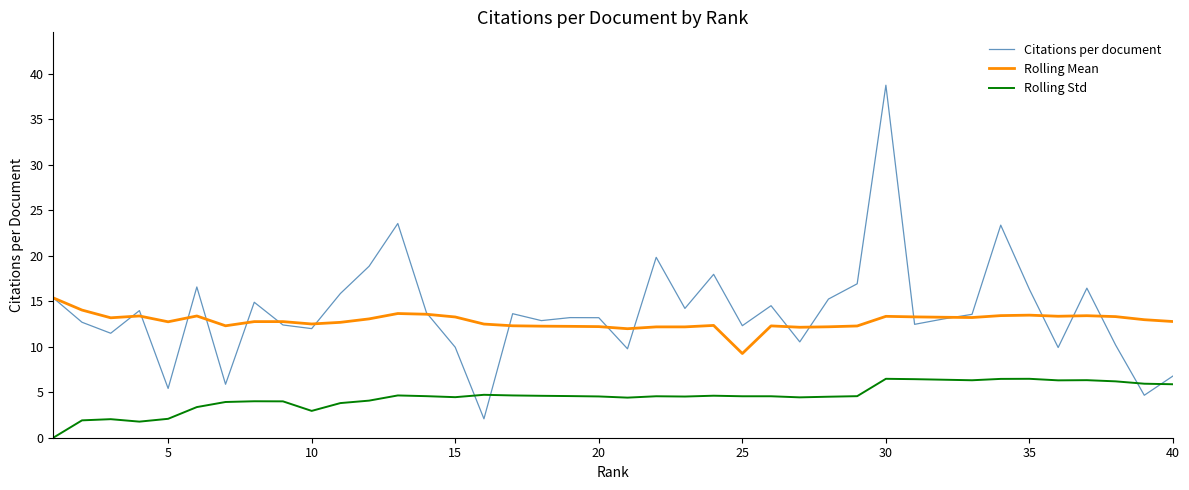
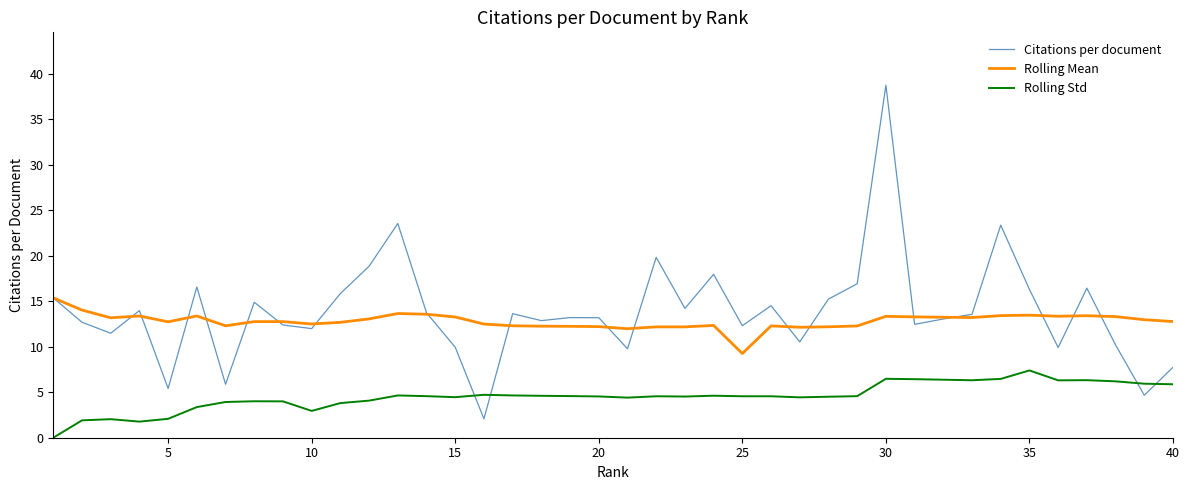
Rolling Std, 35: 6 -> 7
Citations per document, 40: 7 -> 8
